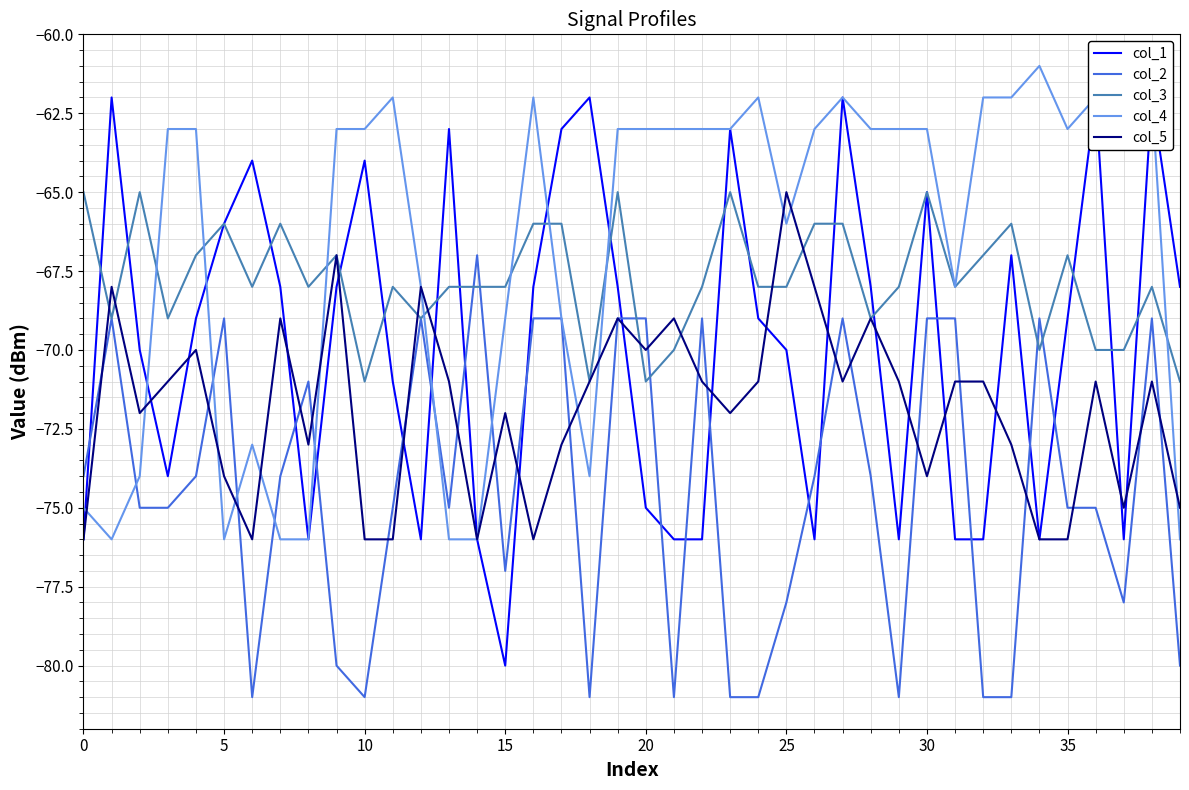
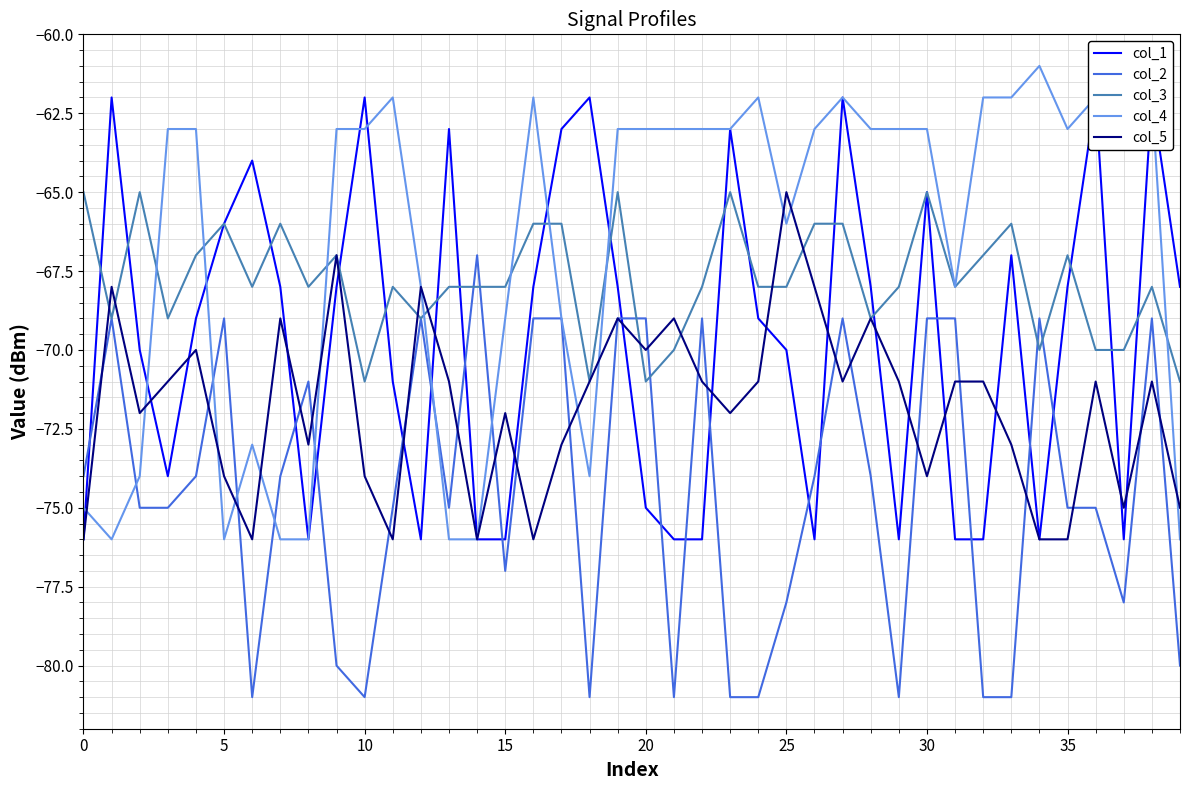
col_1, 10: -64 -> -62
col_5, 10: -76 -> -74
col_1, 15: -80 -> -76
col_1, 35: -69 -> -68
